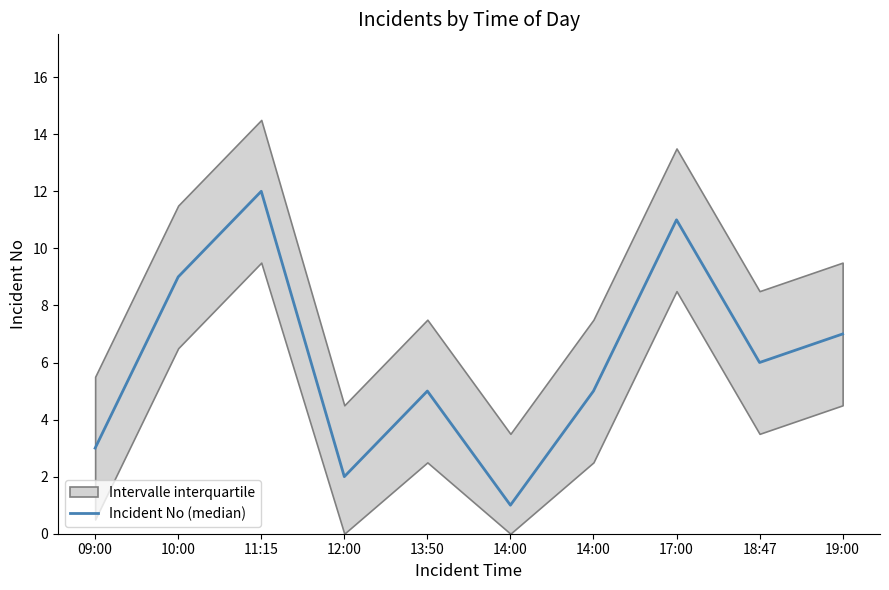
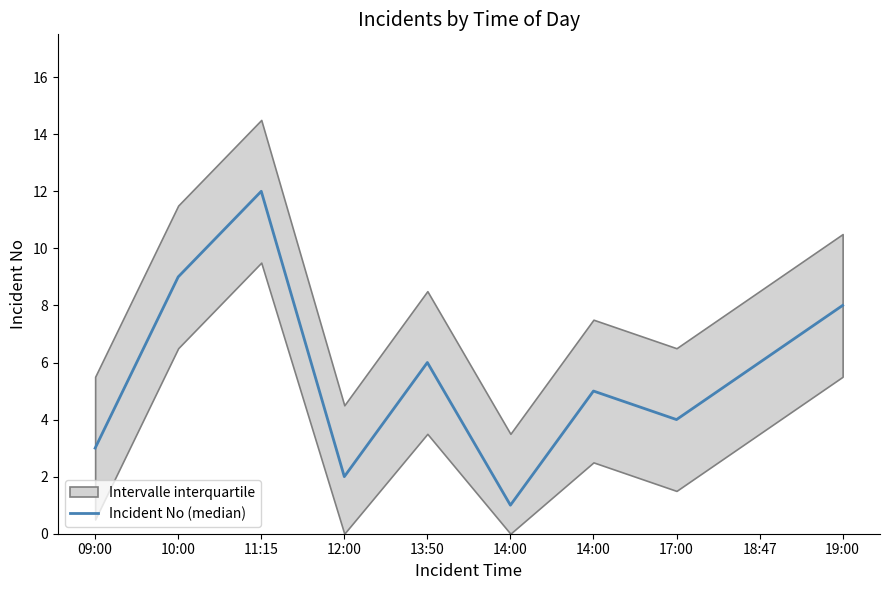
Incident No (median), 13:50: 5 -> 6
Incident No (median), 17:00: 11 -> 4
Incident No (median), 19:00: 7 -> 8
